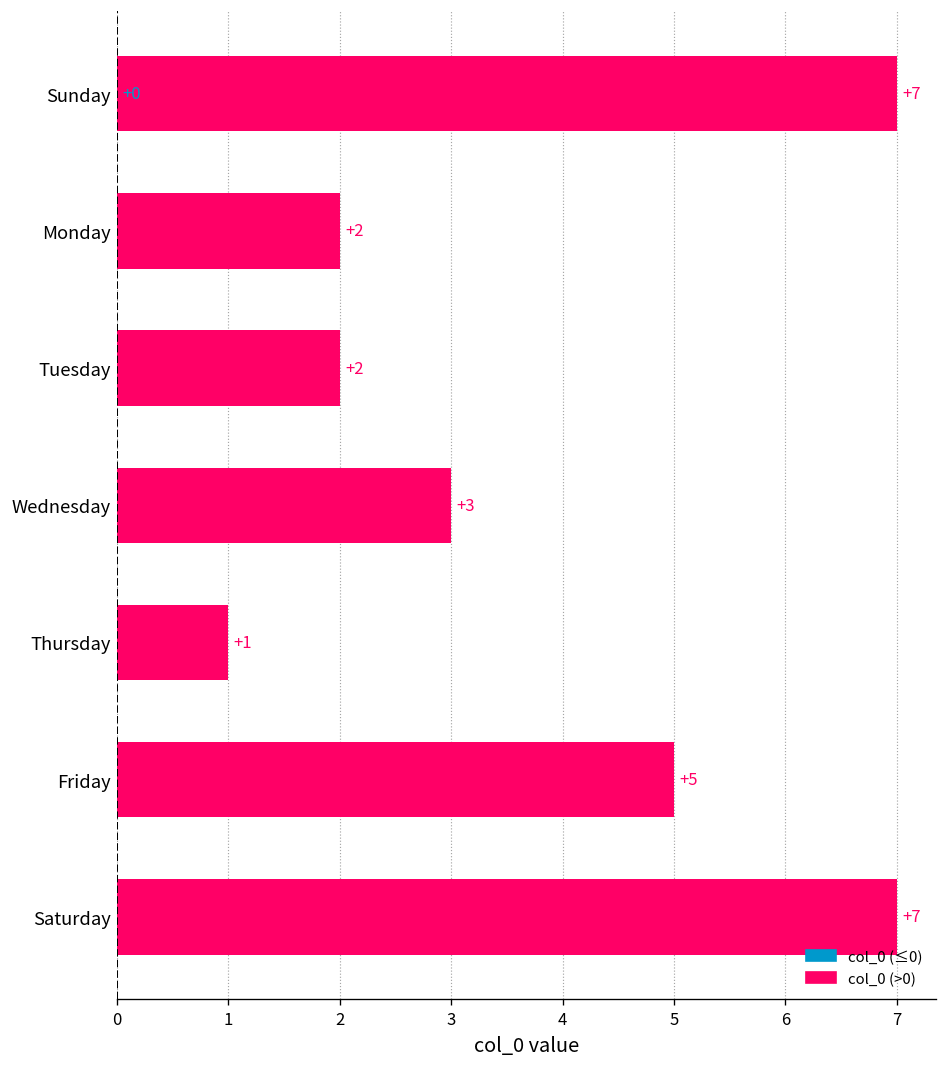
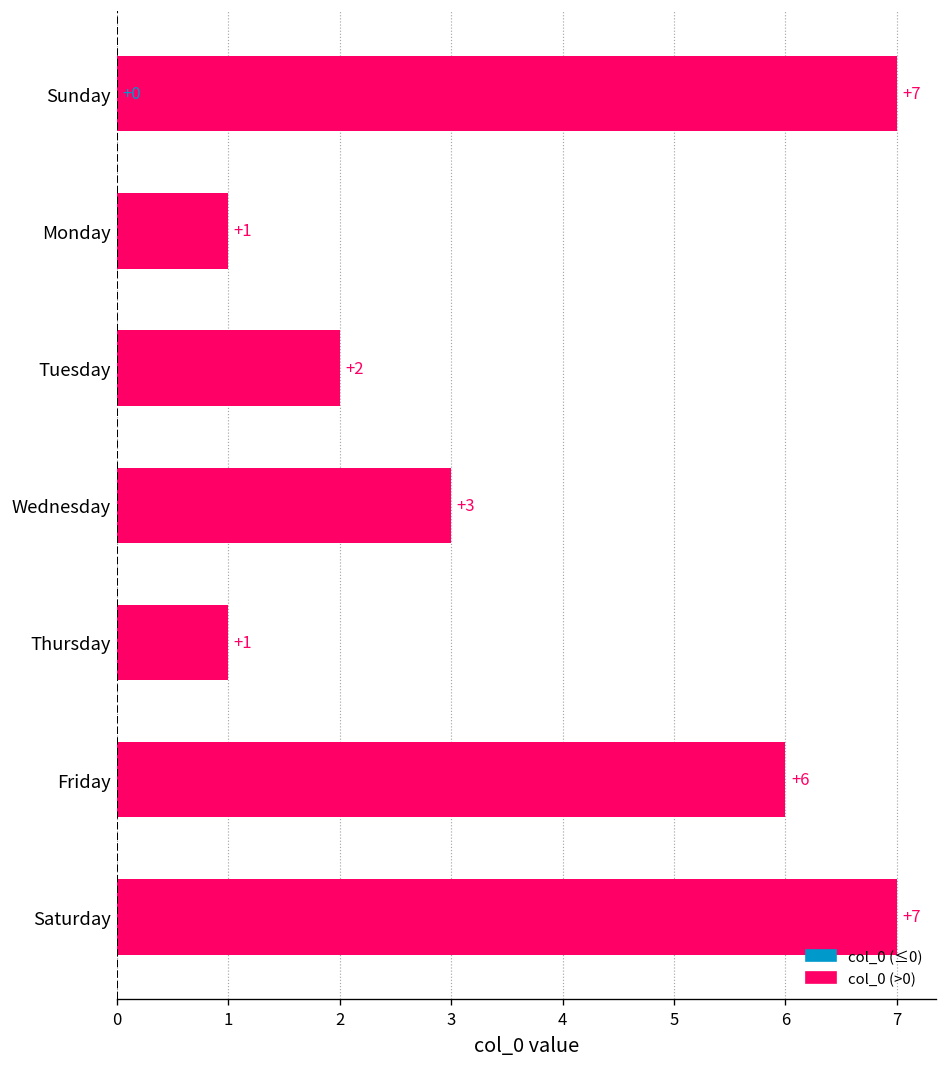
Monday: +2 -> +1
Friday: +5 -> +6
